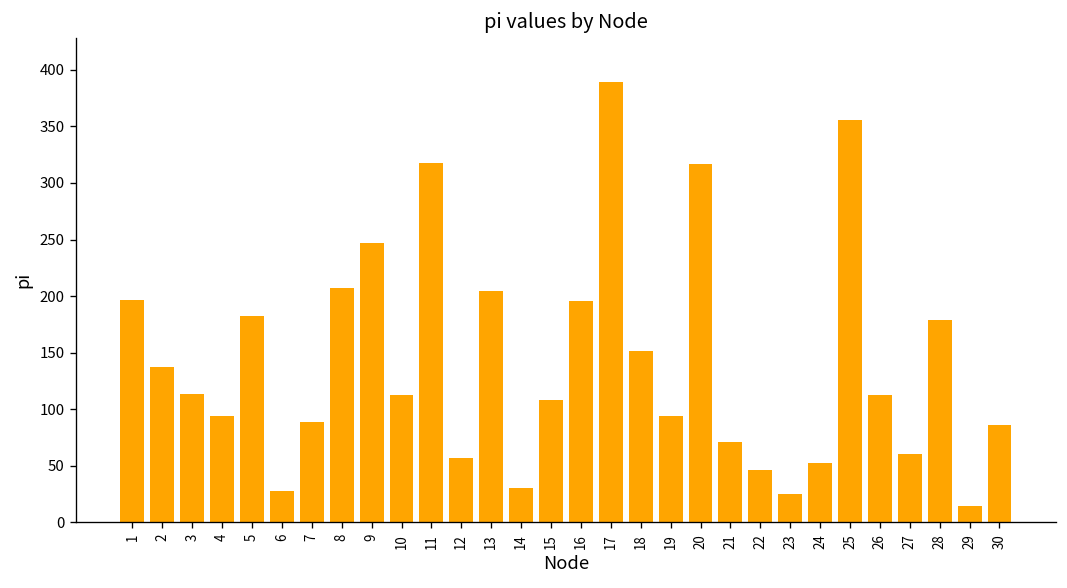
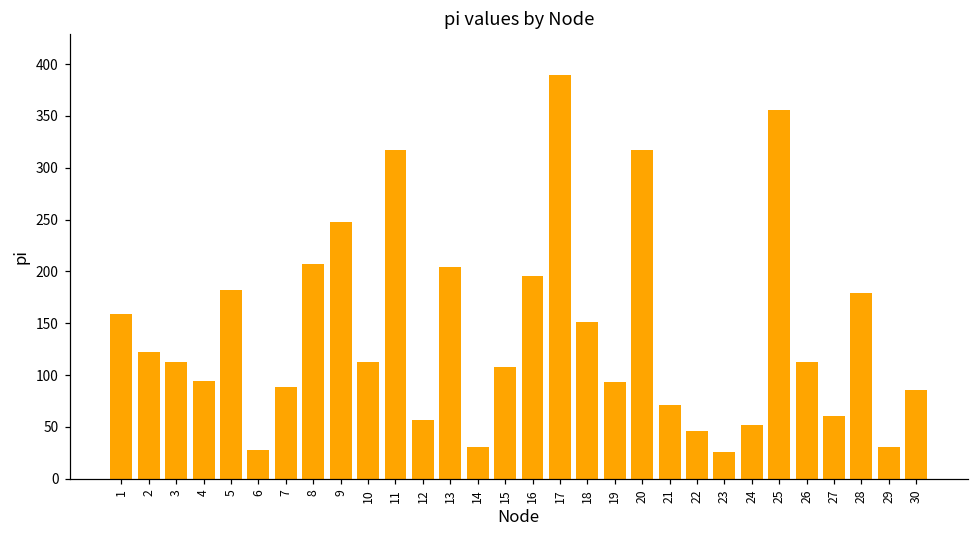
1: 200 -> 160
2: 140 -> 120
29: 10 -> 30
